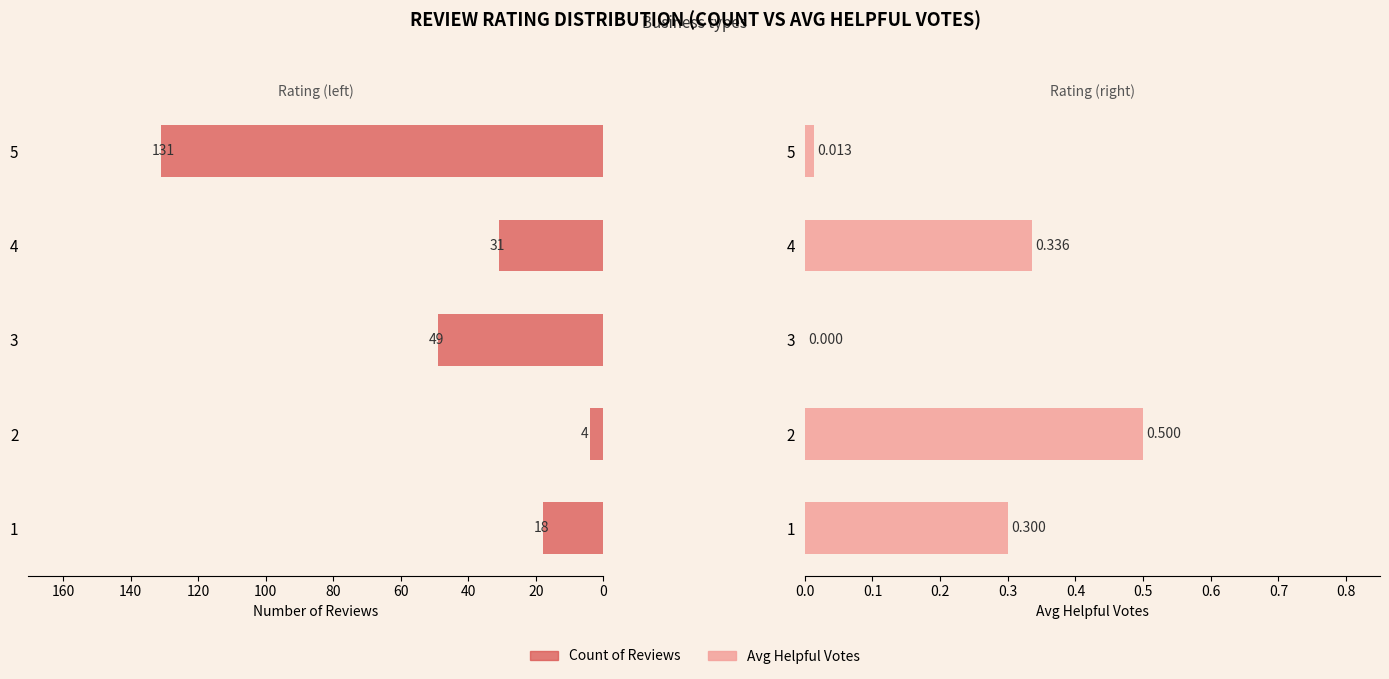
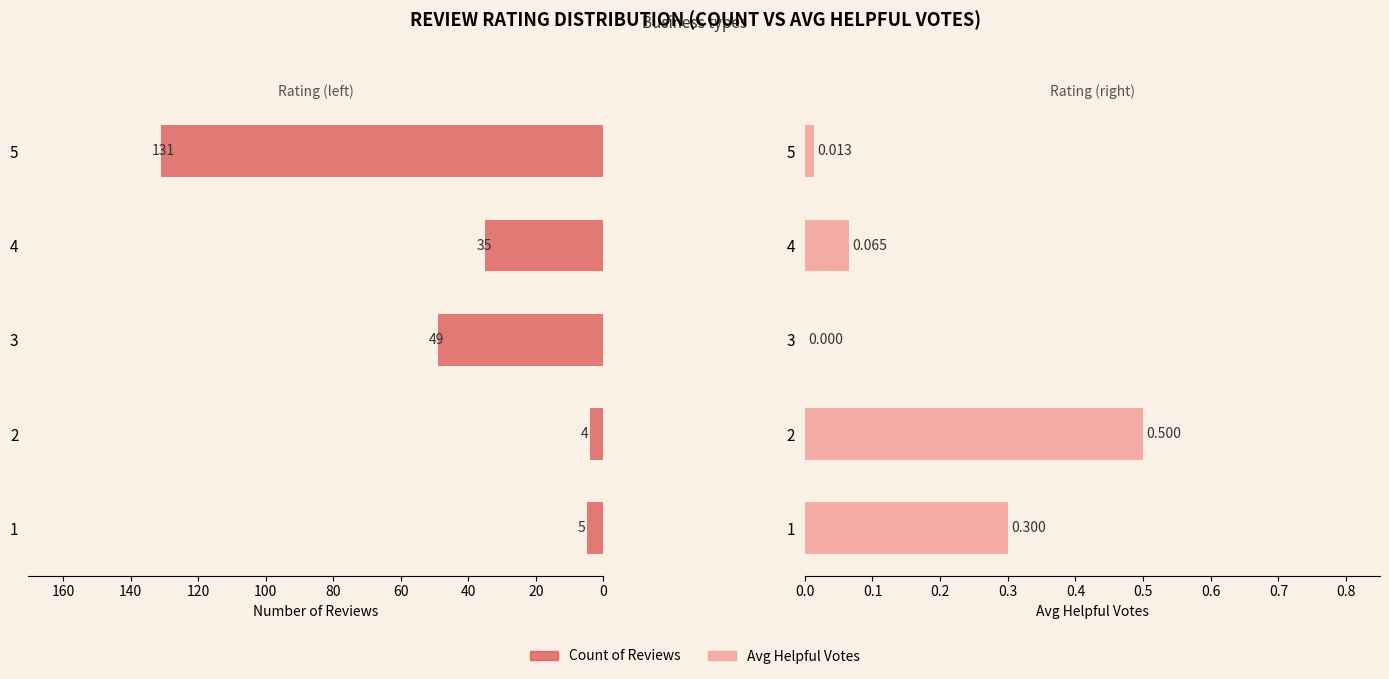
Rating (left), 4: 31 -> 35
Rating (left), 1: 18 -> 5
Rating (right), 4: 0.336 -> 0.065
